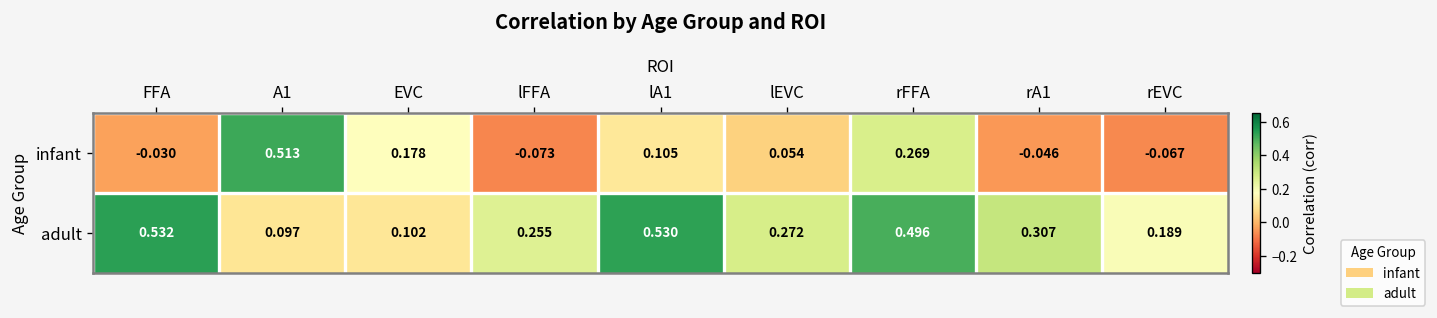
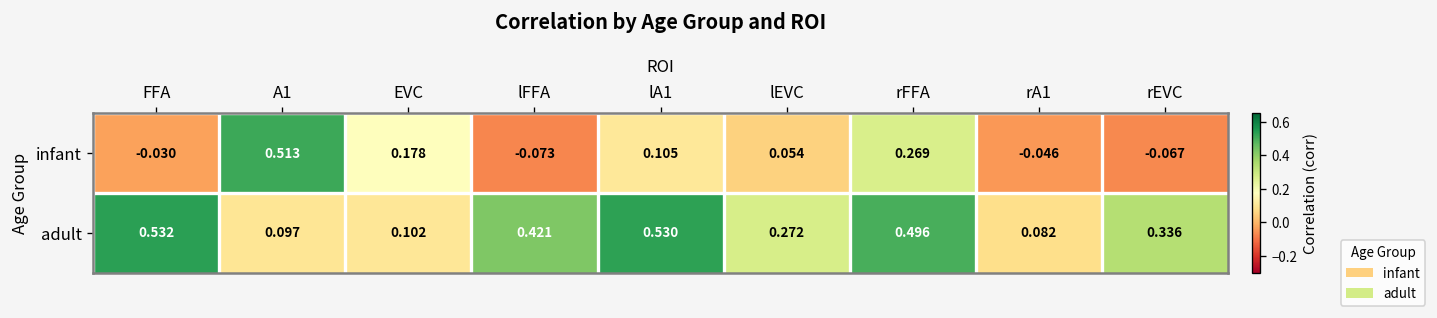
adult, lFFA: 0.255 -> 0.421
adult, rA1: 0.307 -> 0.082
adult, rEVC: 0.189 -> 0.336
